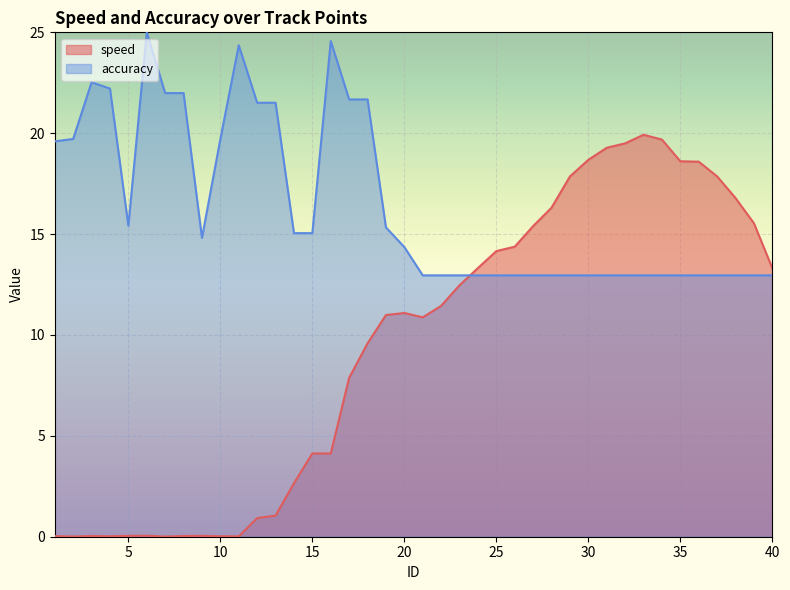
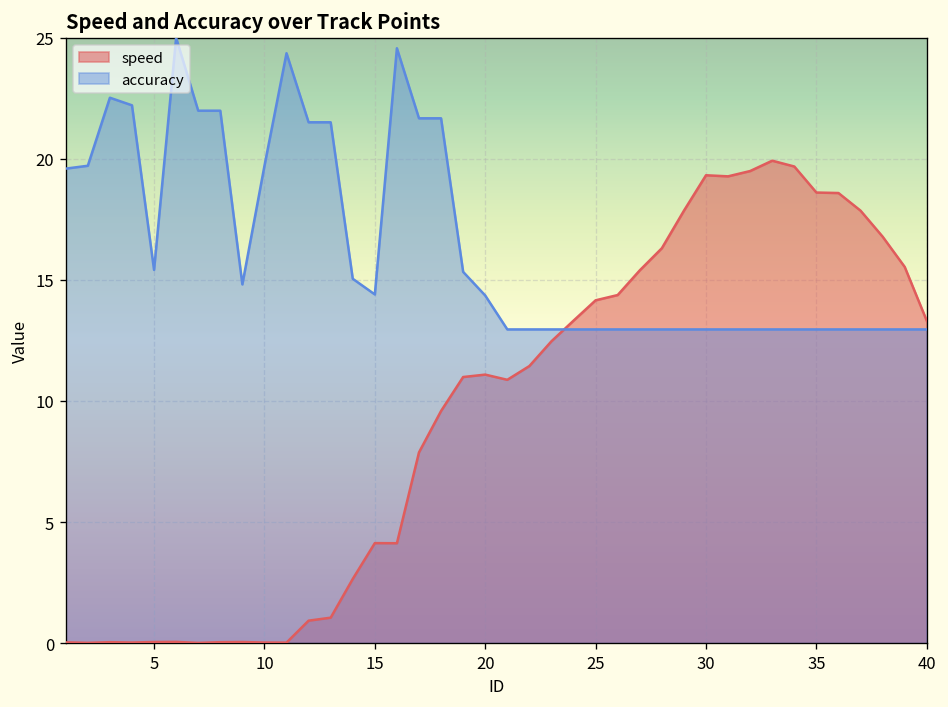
accuracy, 15: 15.0 -> 14.4
speed, 30: 18.7 -> 19.3
